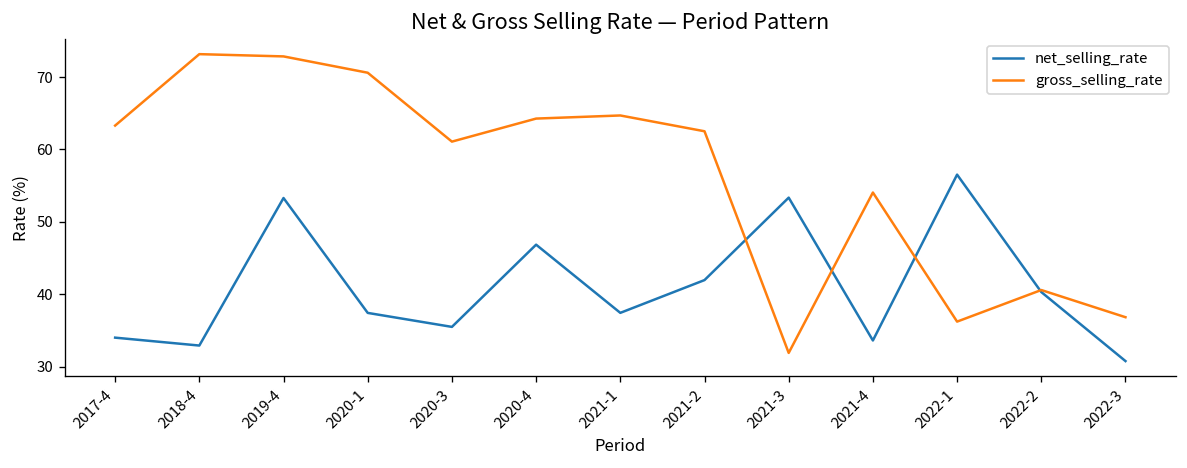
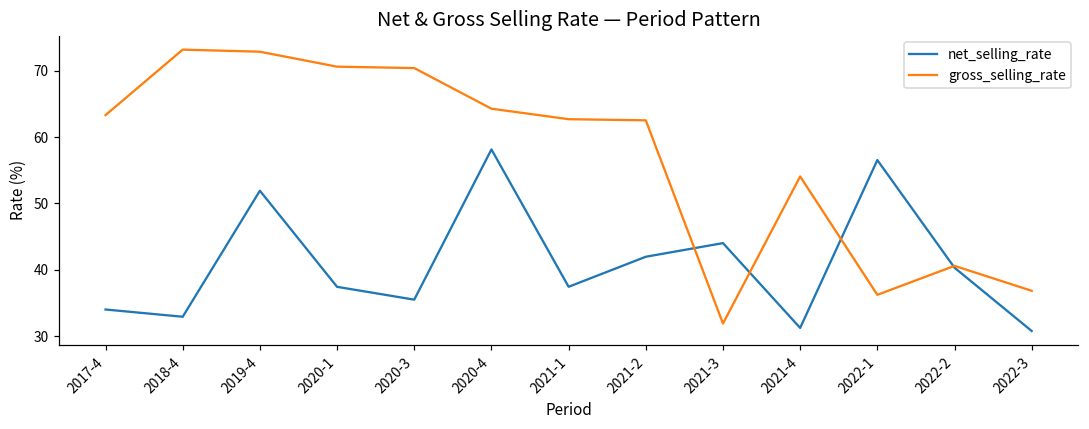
net_selling_rate, 2019-4: 53 -> 52
gross_selling_rate, 2020-3: 61 -> 70
net_selling_rate, 2020-4: 47 -> 58
gross_selling_rate, 2021-1: 65 -> 63
net_selling_rate, 2021-3: 53 -> 44
net_selling_rate, 2021-4: 34 -> 31
